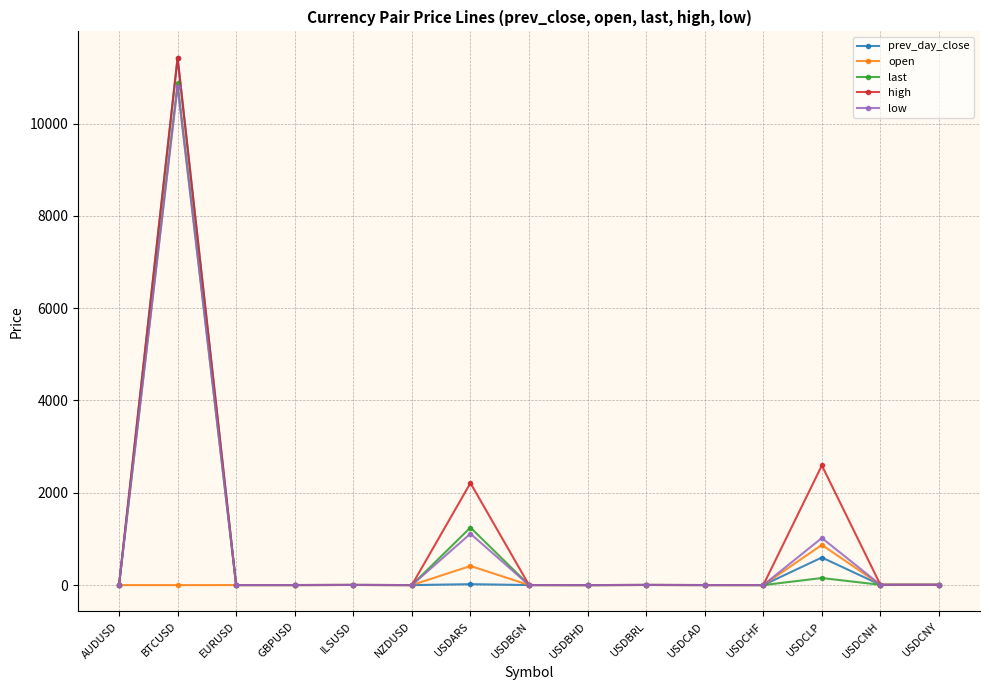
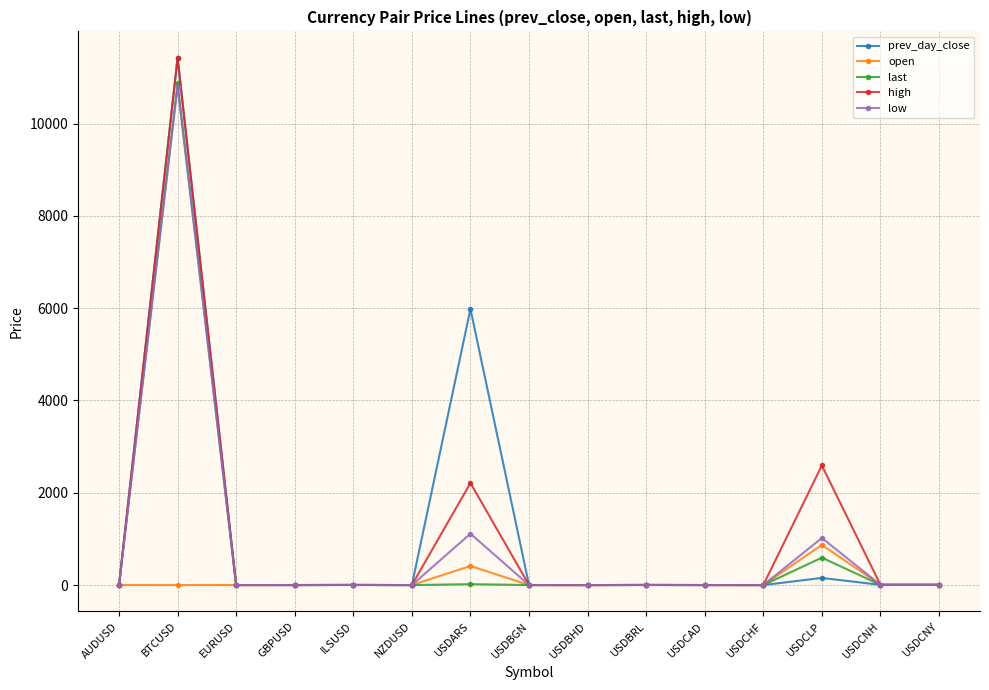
prev_day_close, USDARS: 0 -> 6000
last, USDARS: 1200 -> 0
prev_day_close, USDCLP: 600 -> 200
last, USDCLP: 200 -> 600
